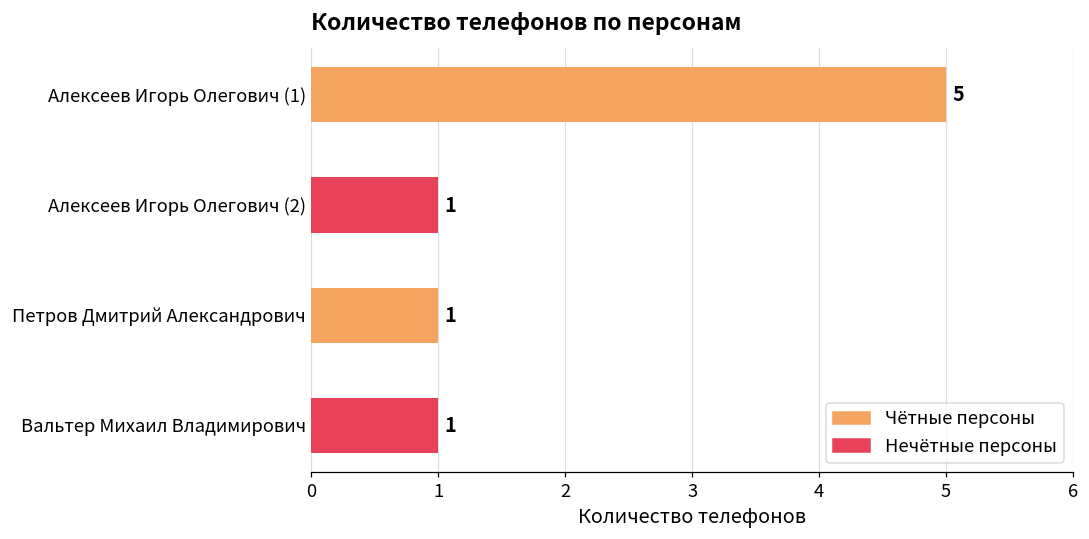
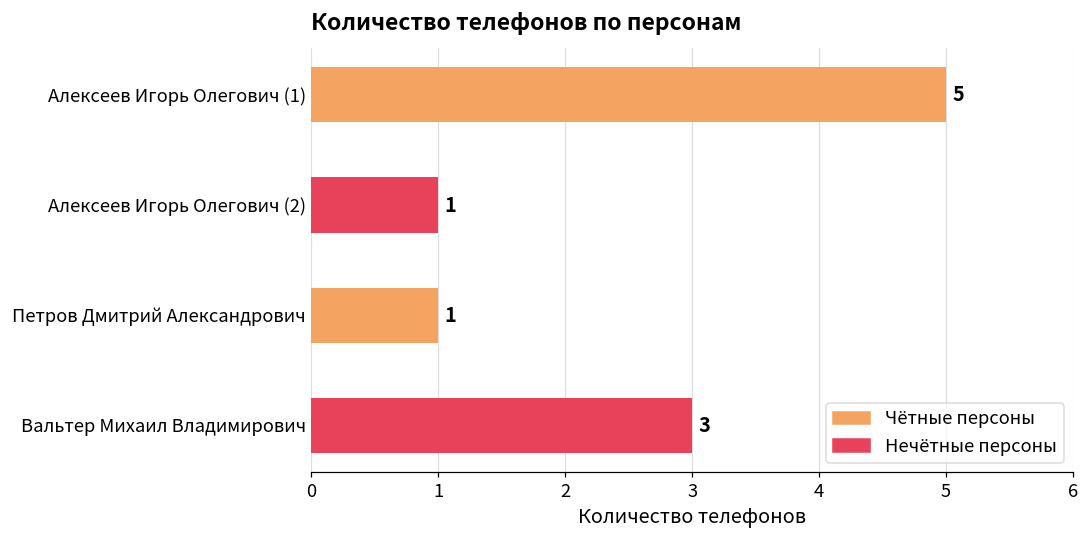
Вальтер Михаил Владимирович: 1 -> 3
